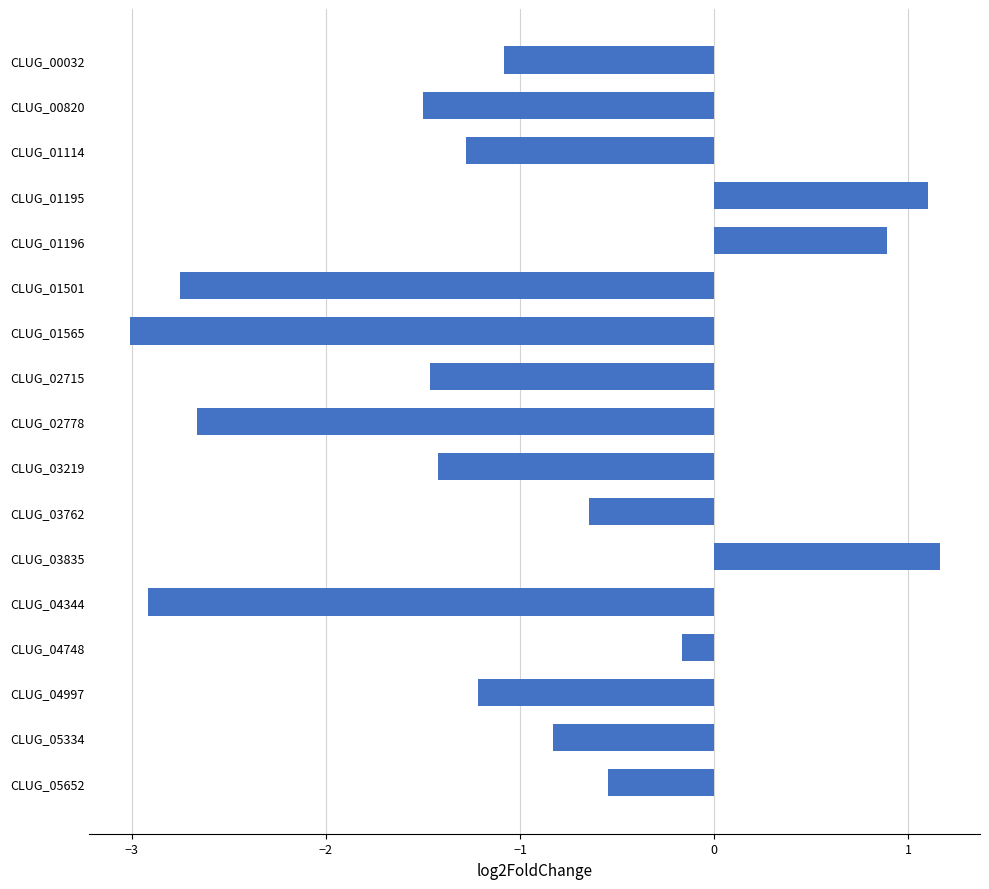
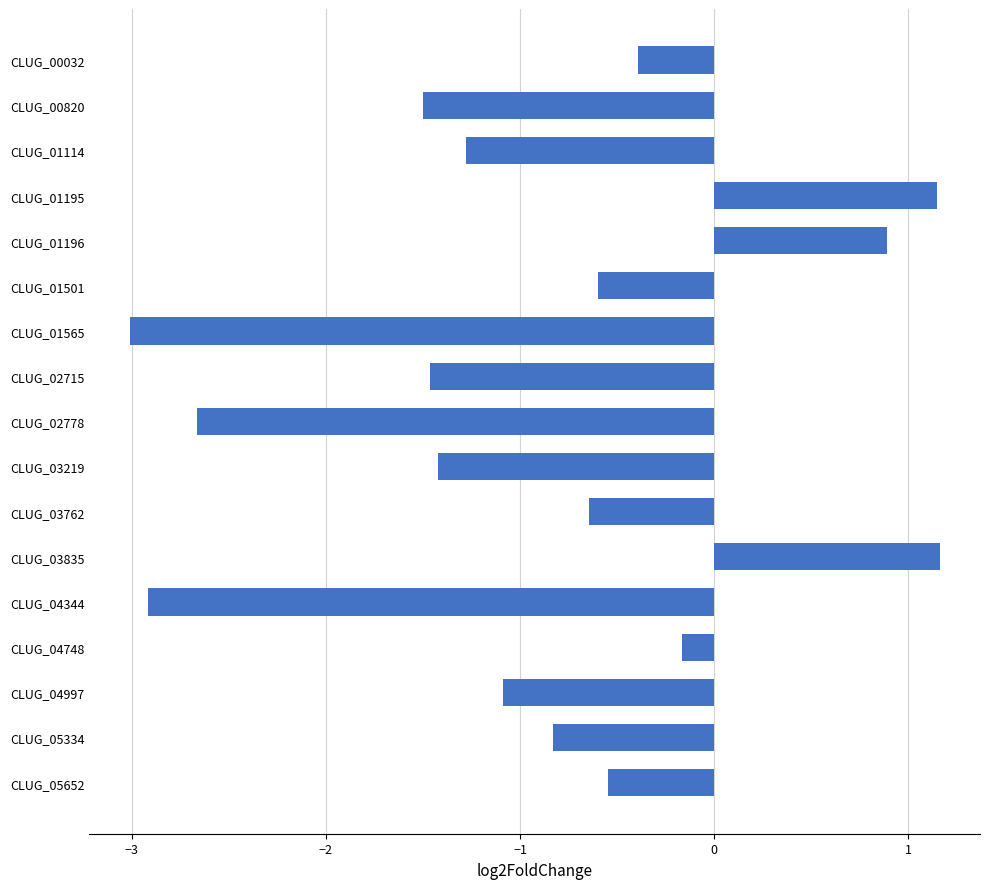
CLUG_00032: -1.08 -> -0.39
CLUG_01195: 1.10 -> 1.15
CLUG_01501: -2.75 -> -0.60
CLUG_04997: -1.22 -> -1.09
